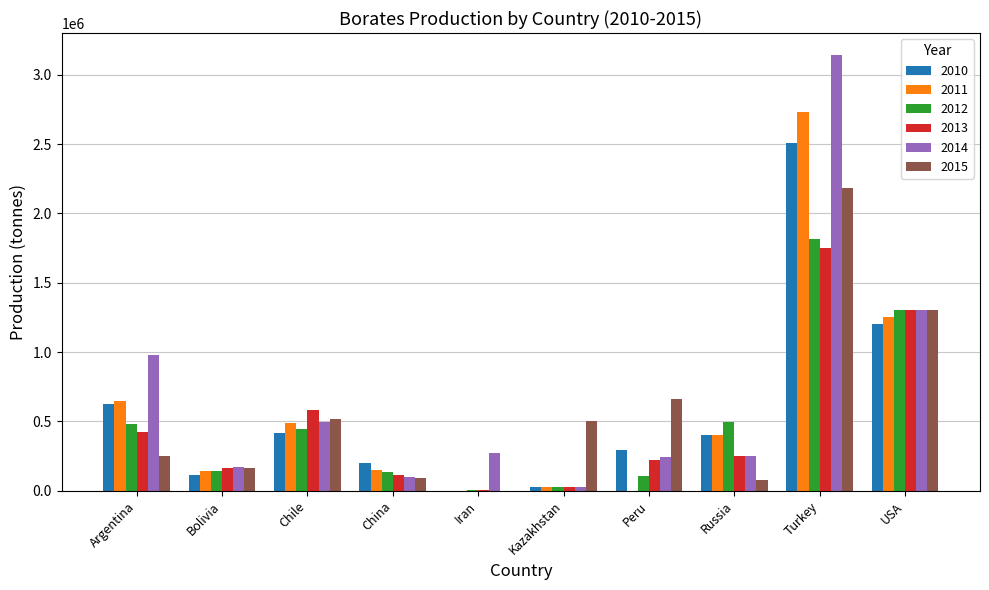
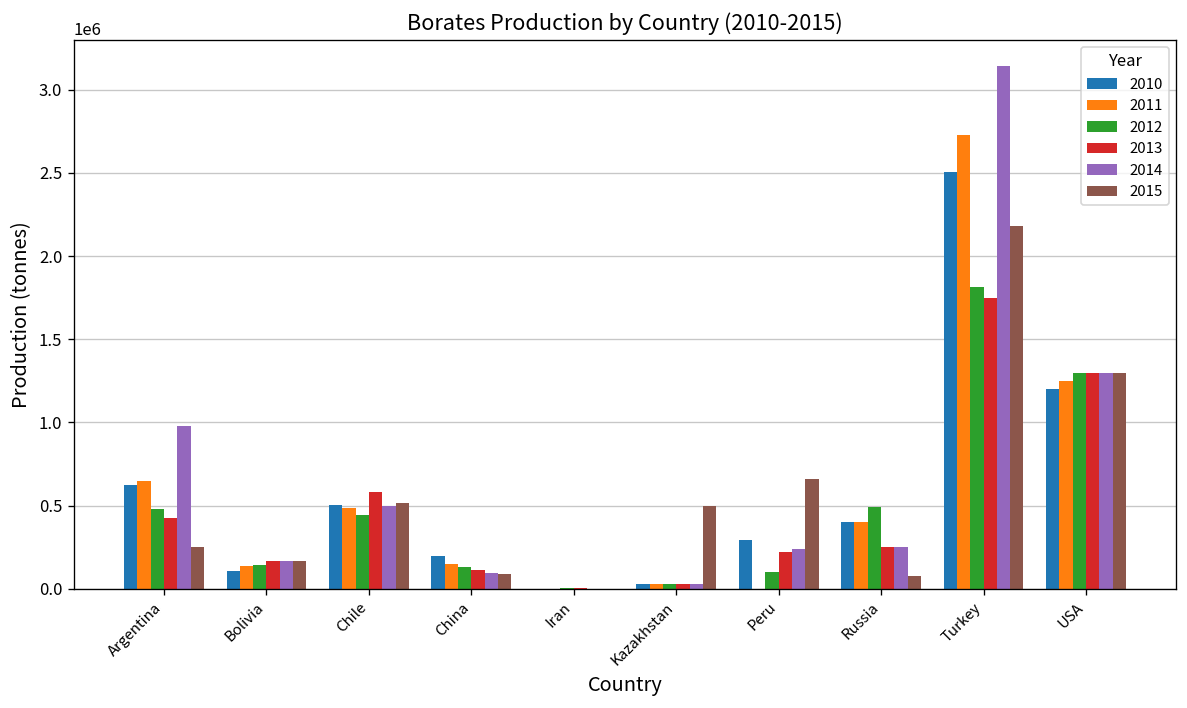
2010, Chile: 420000 -> 500000
2014, Iran: 280000 -> 0
